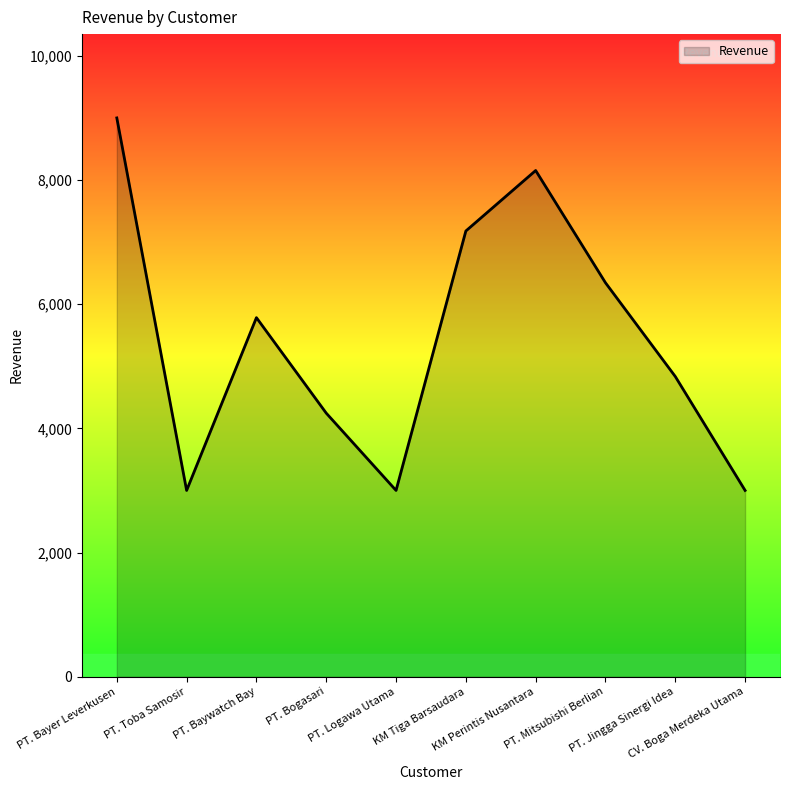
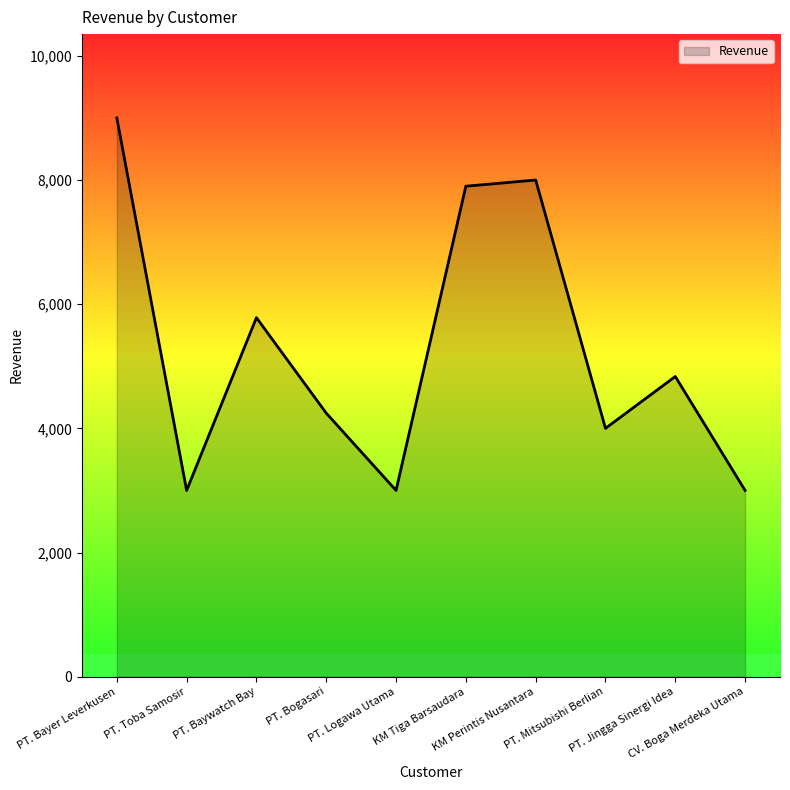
KM Tiga Barsaudara: 7,200 -> 7,900
KM Perintis Nusantara: 8,200 -> 8,000
PT. Mitsubishi Berlian: 6,300 -> 4,000
